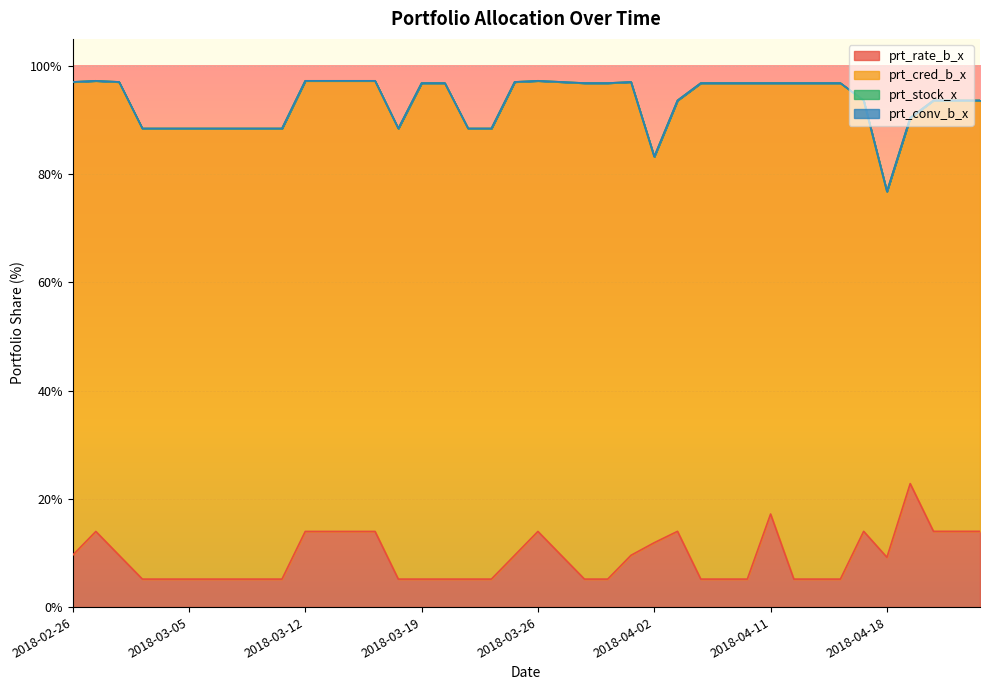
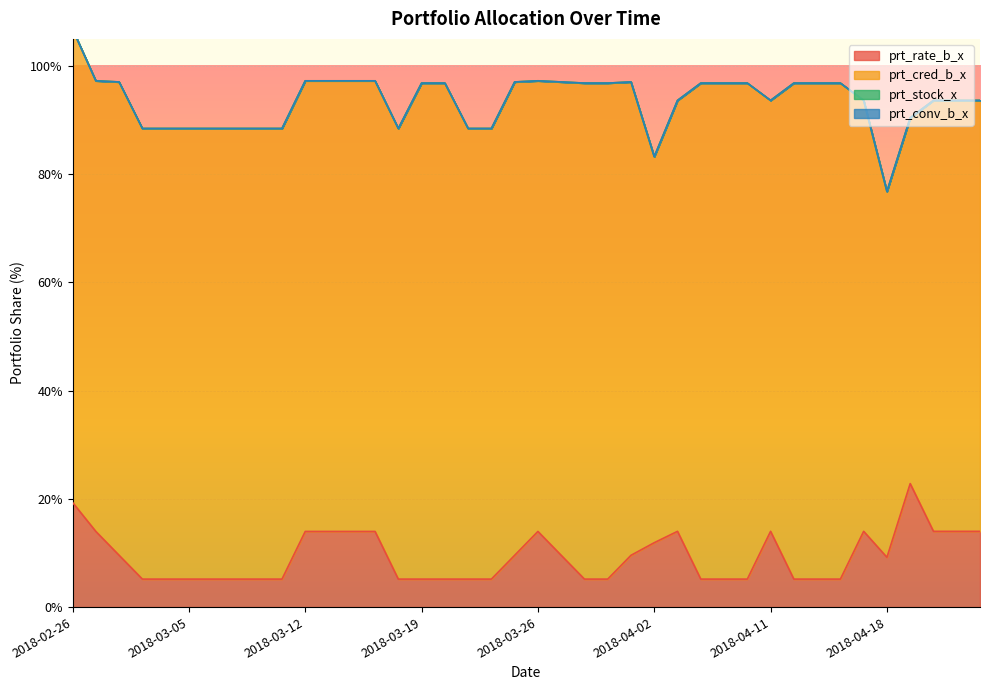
prt_rate_b_x, 2018-02-26: 10% -> 19%
prt_rate_b_x, 2018-04-11: 17% -> 14%
